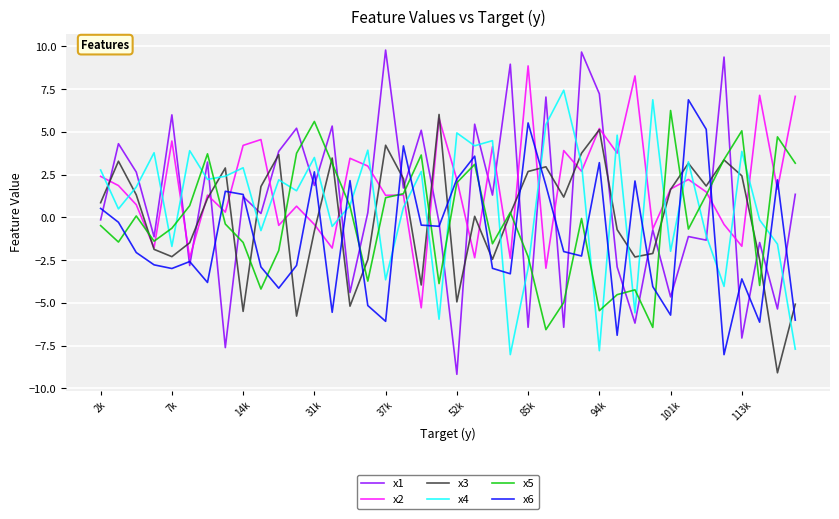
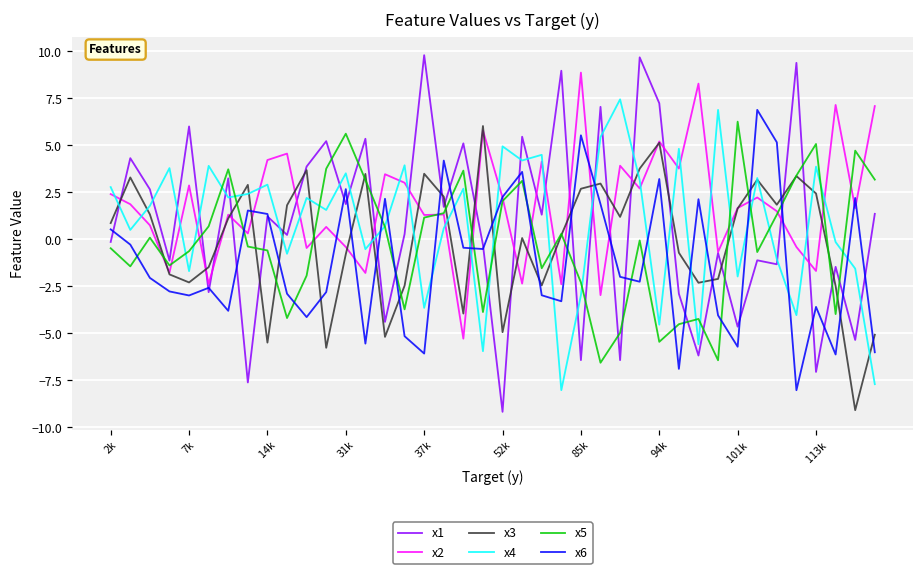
x2, 7k: 4.5 -> 2.9
x5, 14k: -1.5 -> -0.6
x3, 37k: 4.2 -> 3.5
x4, 94k: -7.8 -> -4.5
